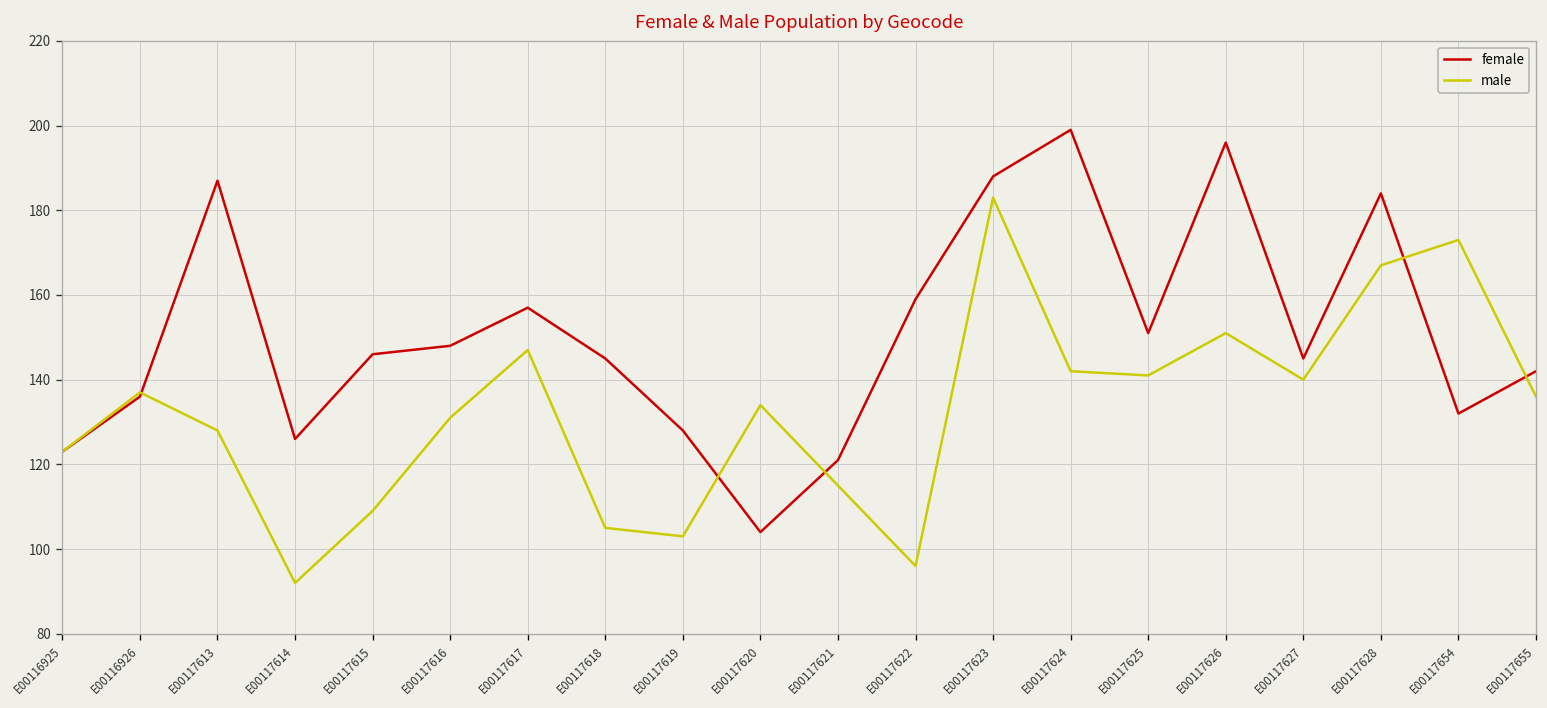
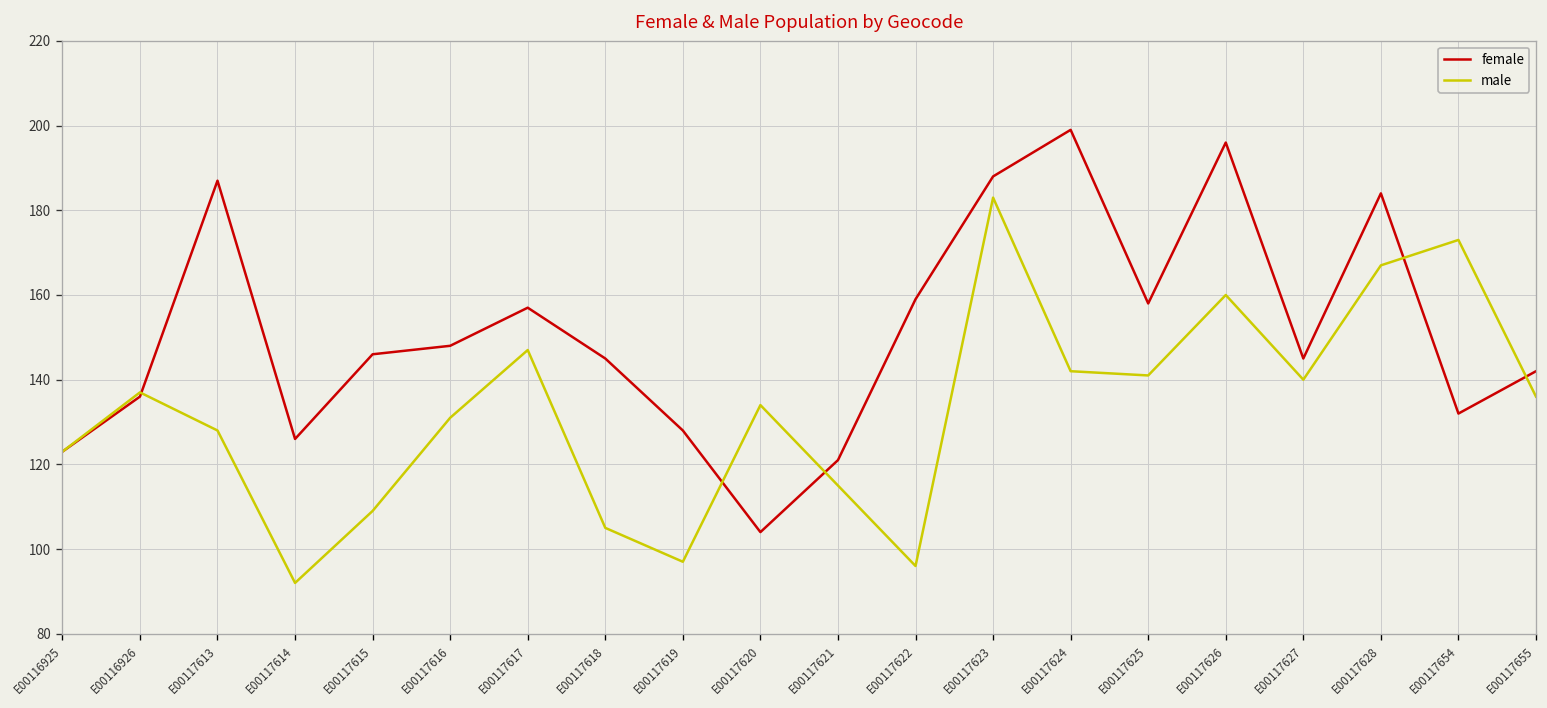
male, E00117619: 103 -> 97
female, E00117625: 151 -> 158
male, E00117626: 151 -> 160
